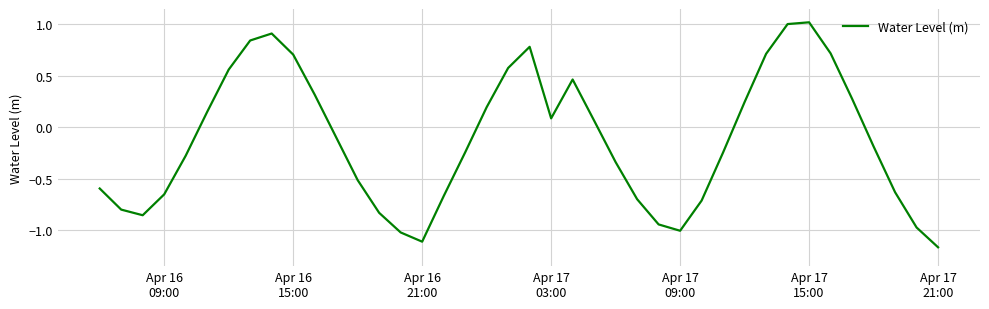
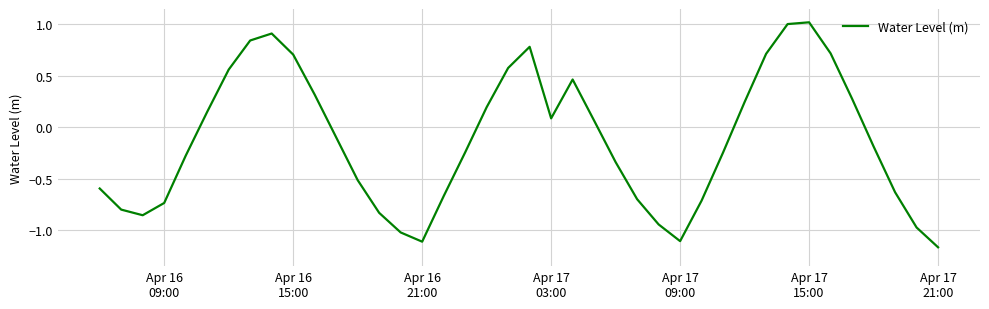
Apr 16 09:00: -0.65 -> -0.74
Apr 17 09:00: -1.01 -> -1.11
